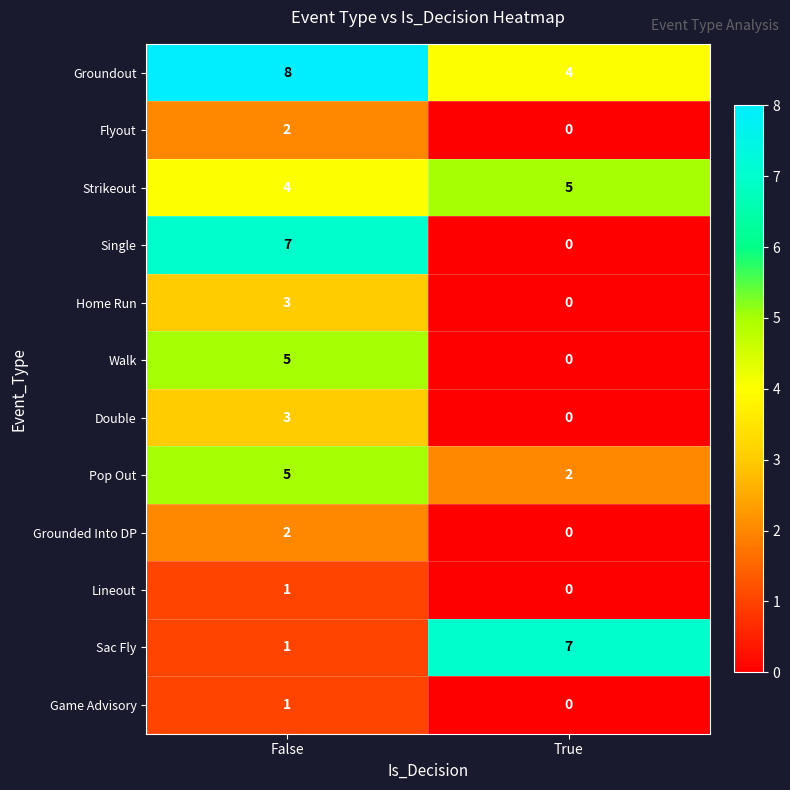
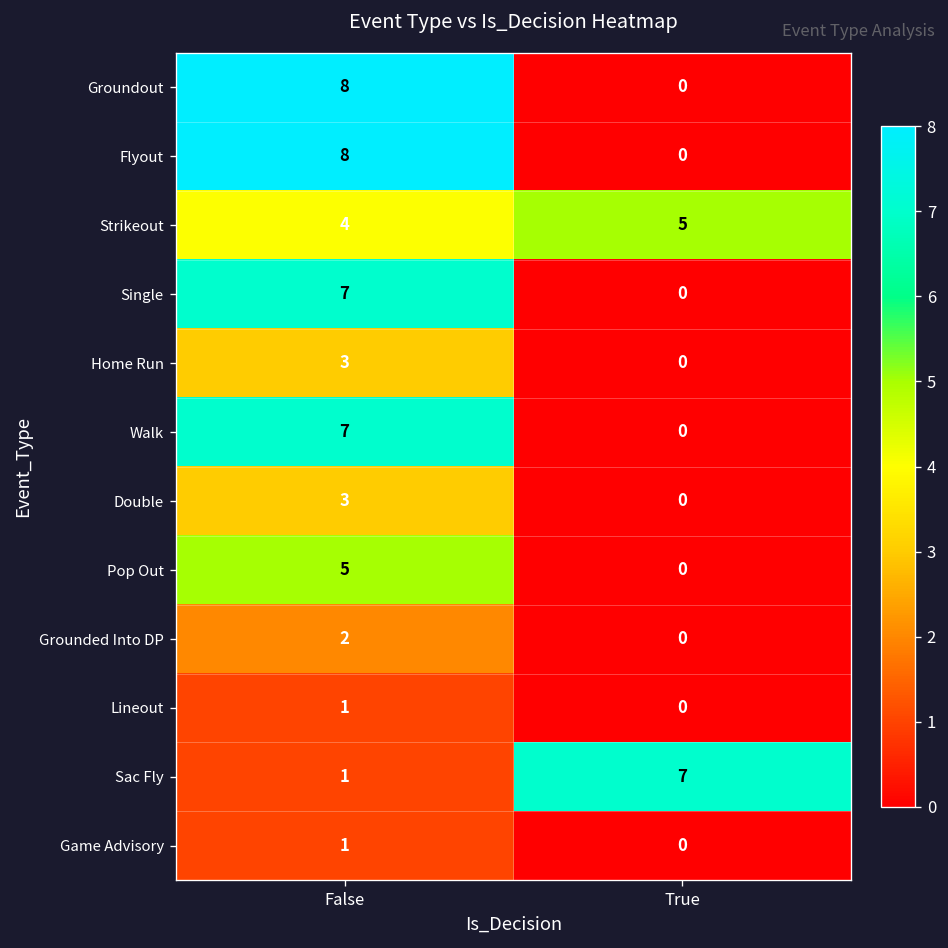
Groundout, True: 4 -> 0
Flyout, False: 2 -> 8
Walk, False: 5 -> 7
Pop Out, True: 2 -> 0
